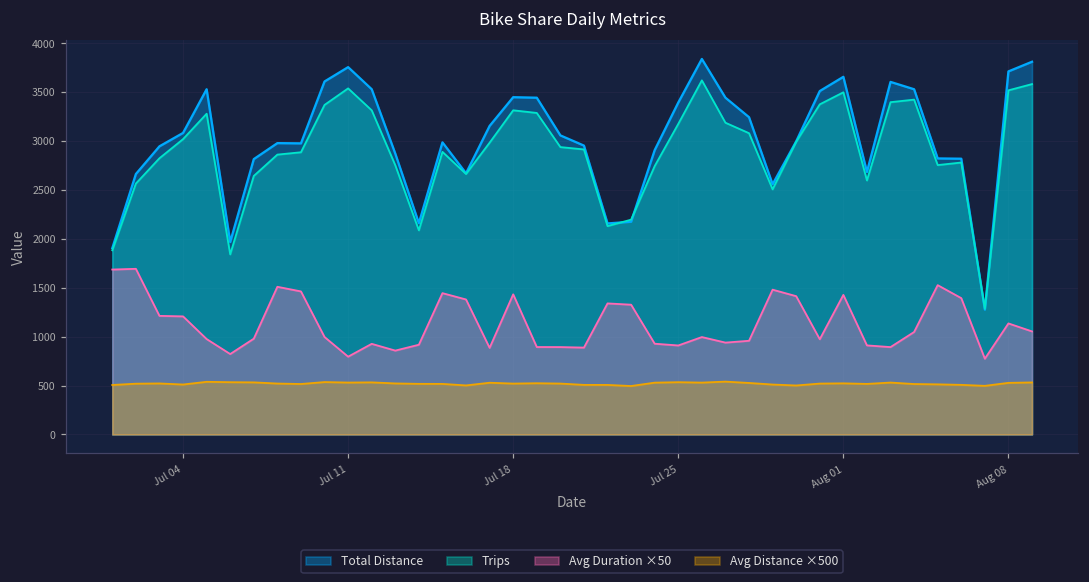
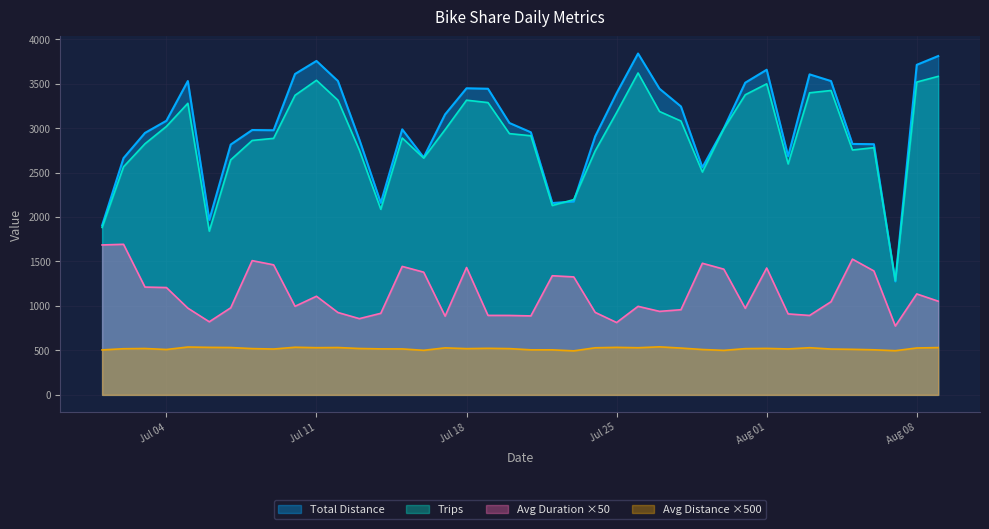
Avg Duration ×50, Jul 11: 800 -> 1100
Avg Duration ×50, Jul 25: 900 -> 800
